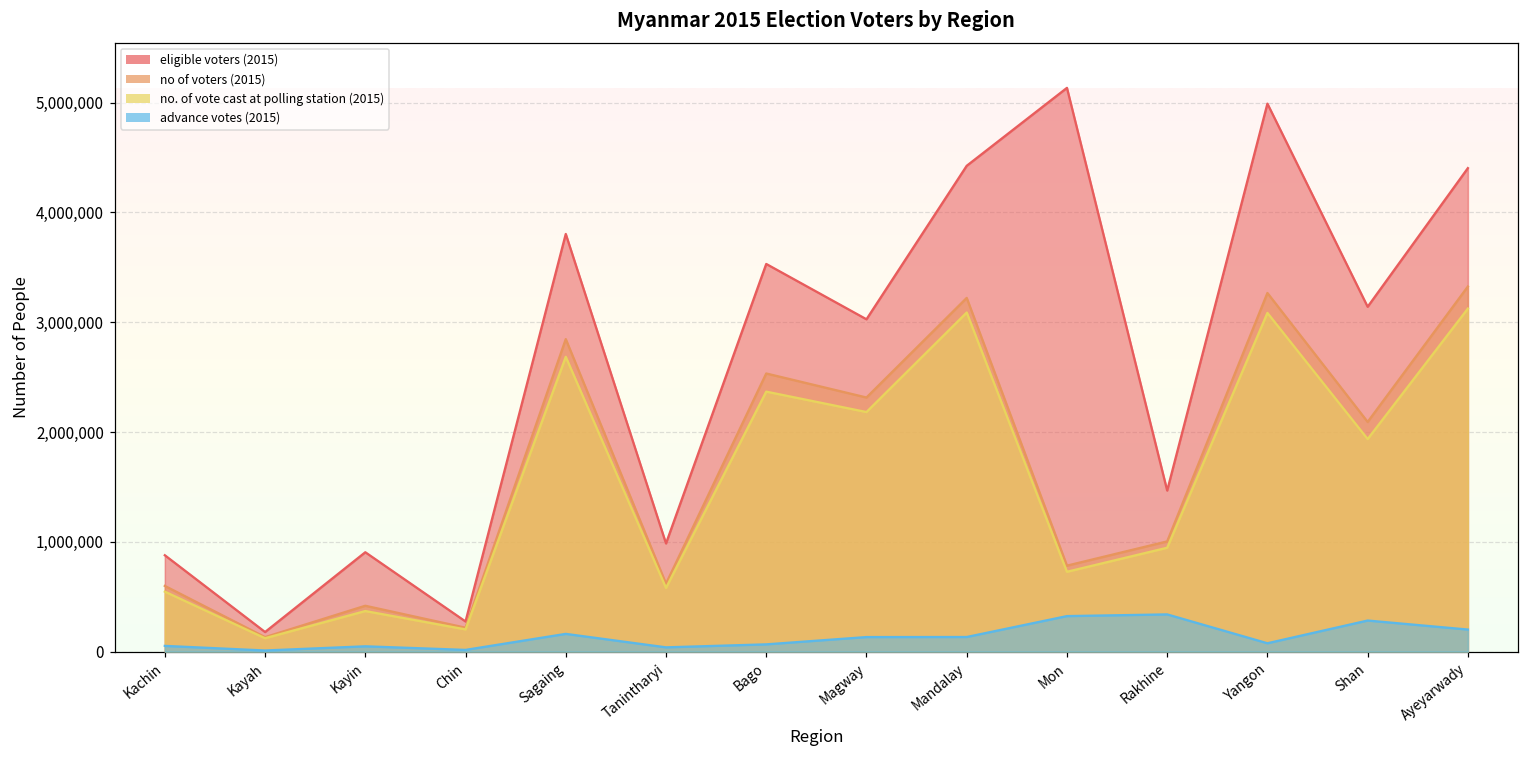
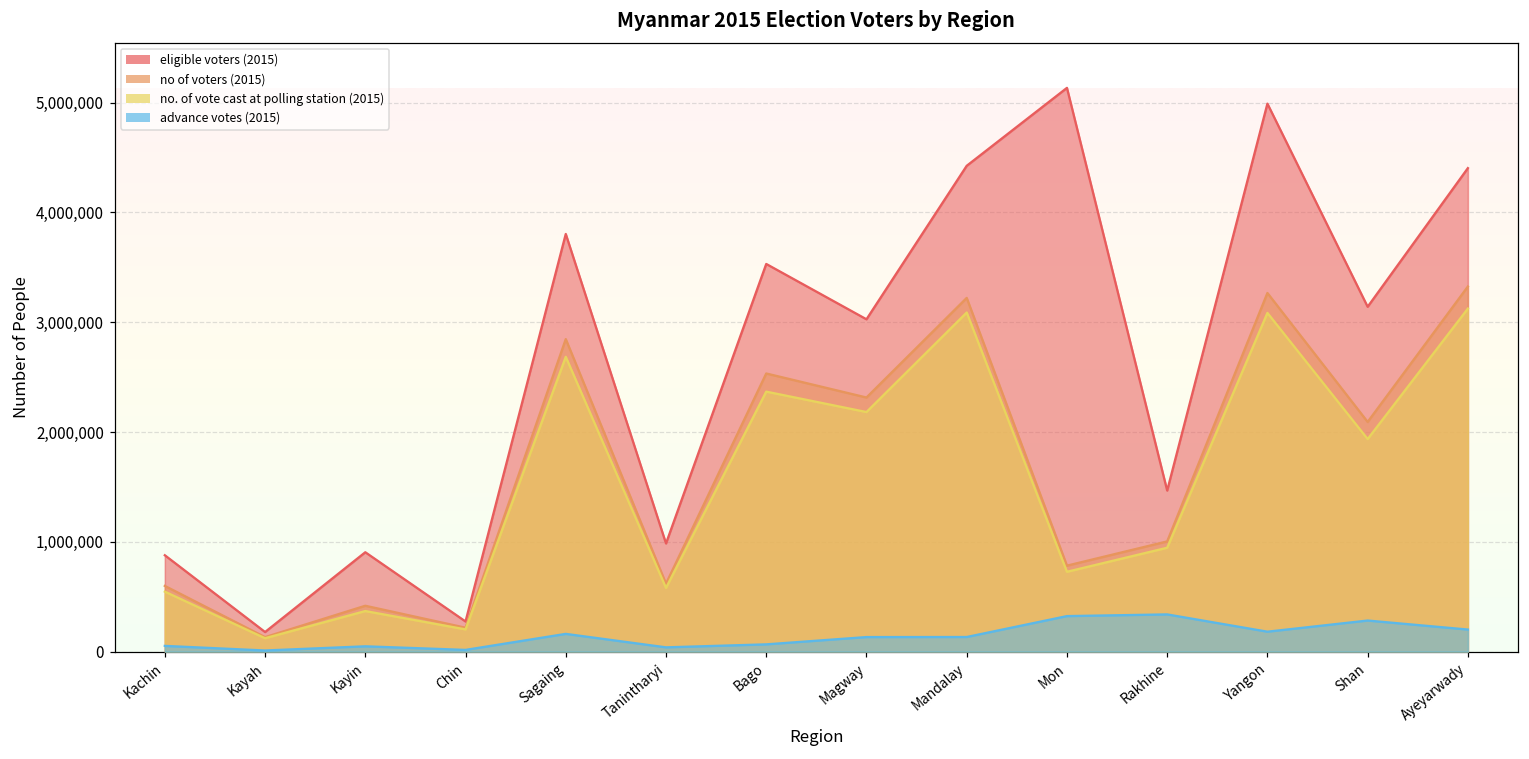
advance votes (2015), Yangon: 100,000 -> 200,000
